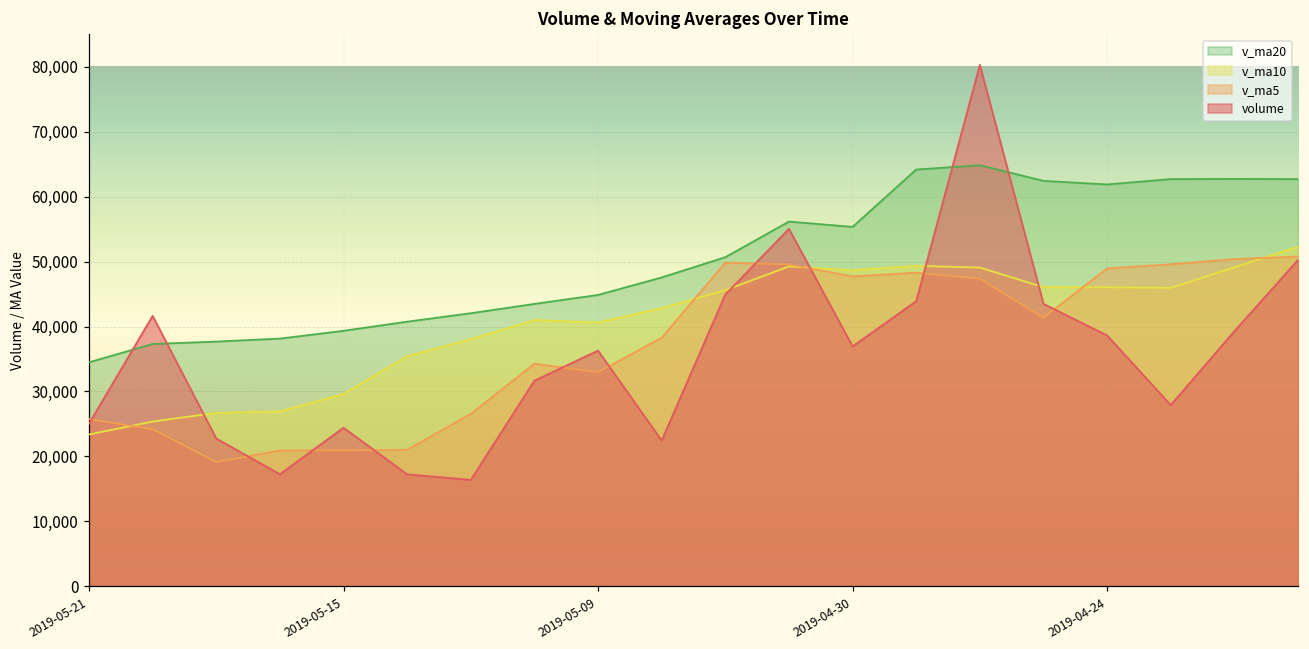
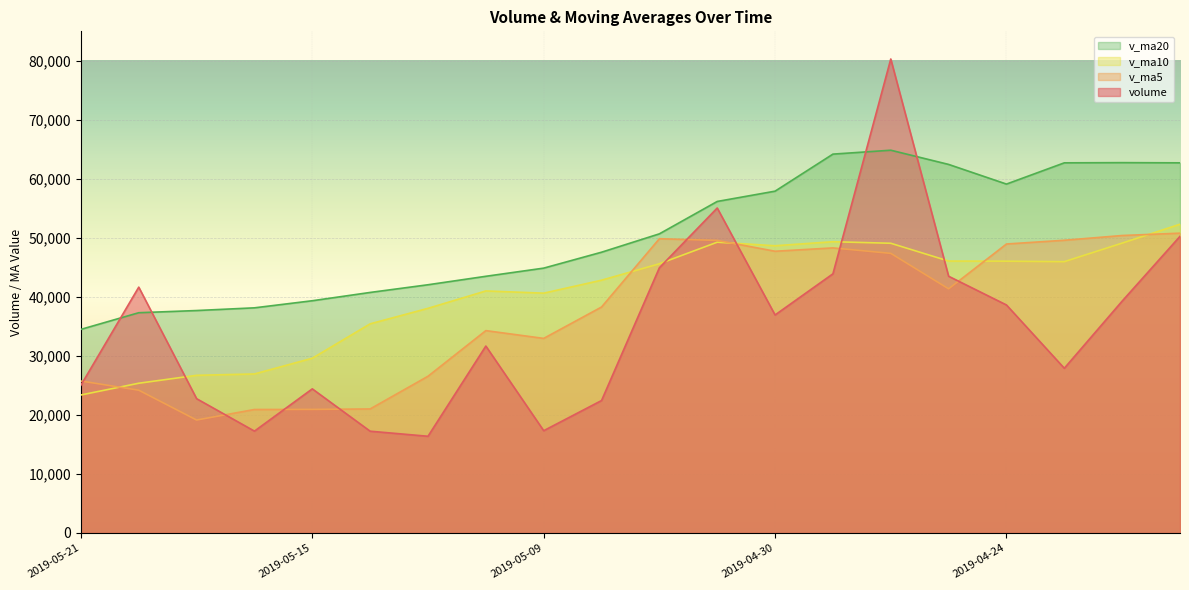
volume, 2019-05-09: 36,000 -> 17,000
v_ma20, 2019-04-30: 55,000 -> 58,000
v_ma20, 2019-04-24: 62,000 -> 59,000
